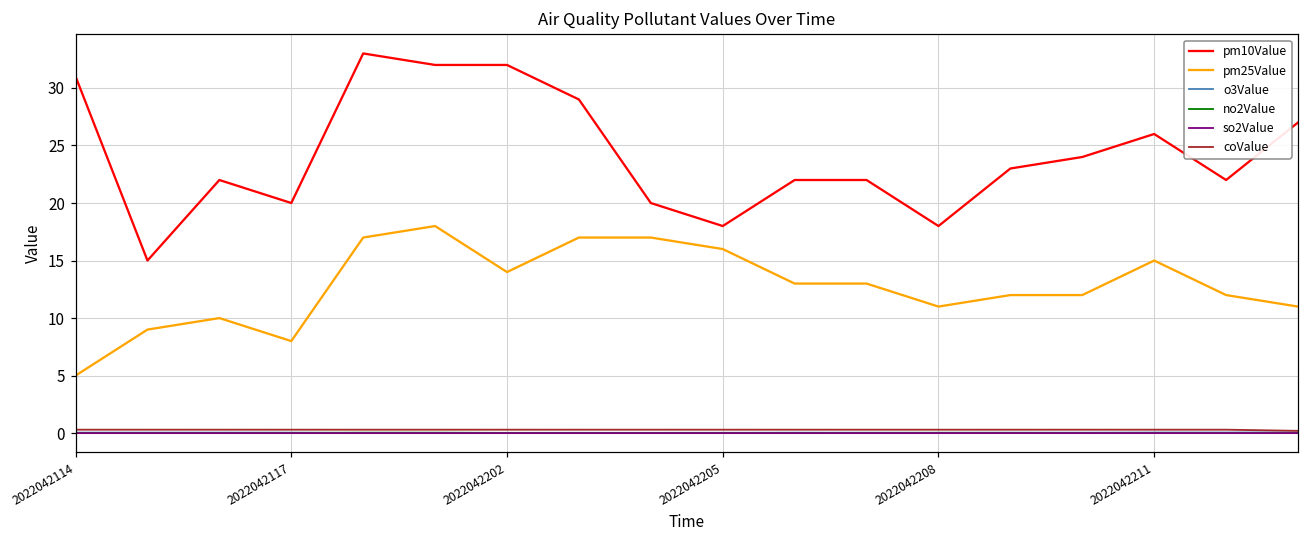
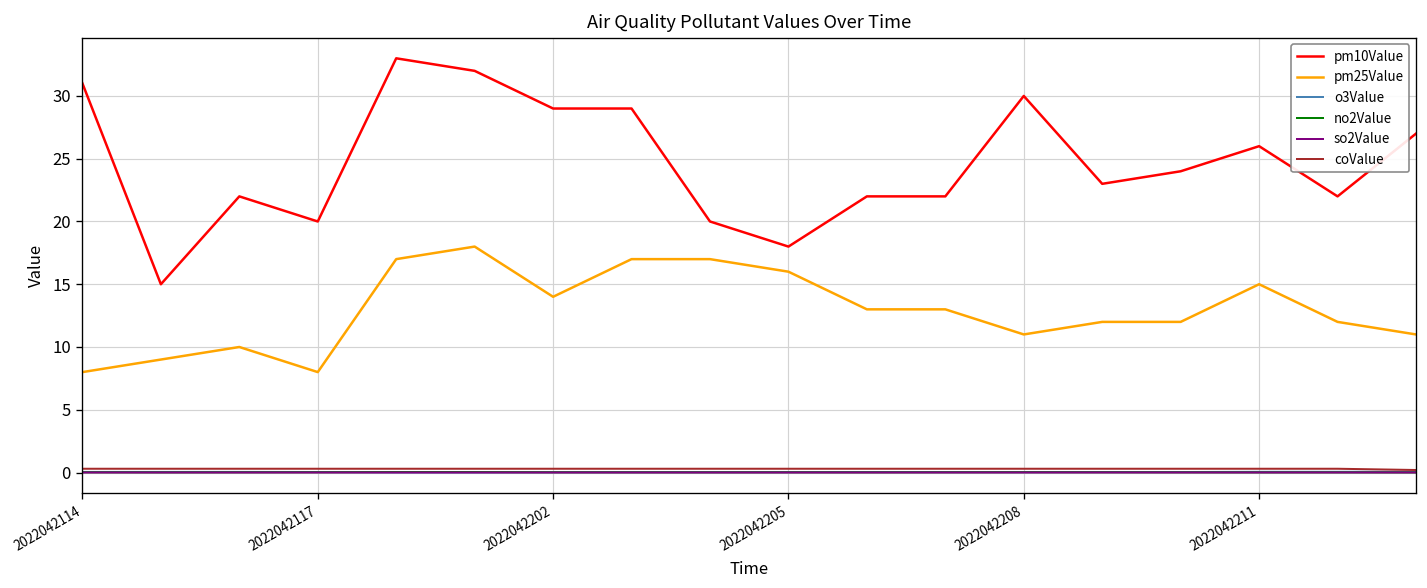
pm25Value, 2022042114: 5 -> 8
pm10Value, 2022042202: 32 -> 29
pm10Value, 2022042208: 18 -> 30
